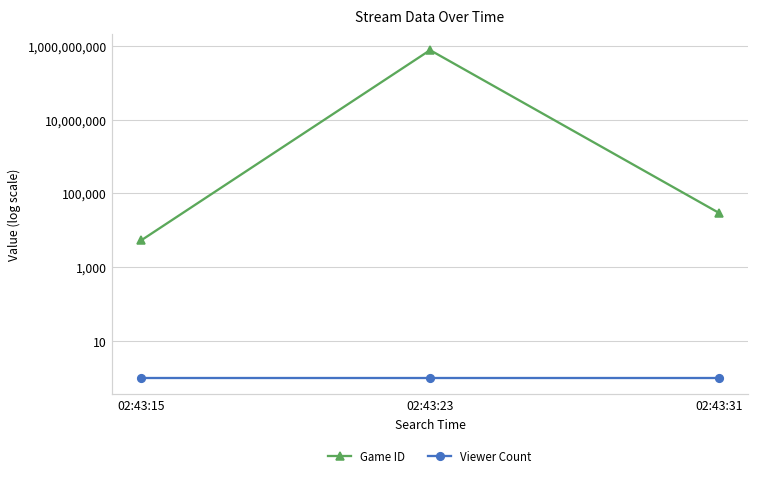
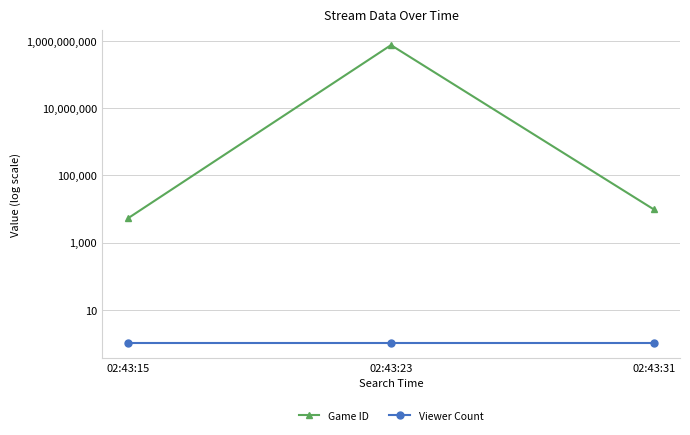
Game ID, 02:43:31: 30,000 -> 10,000
